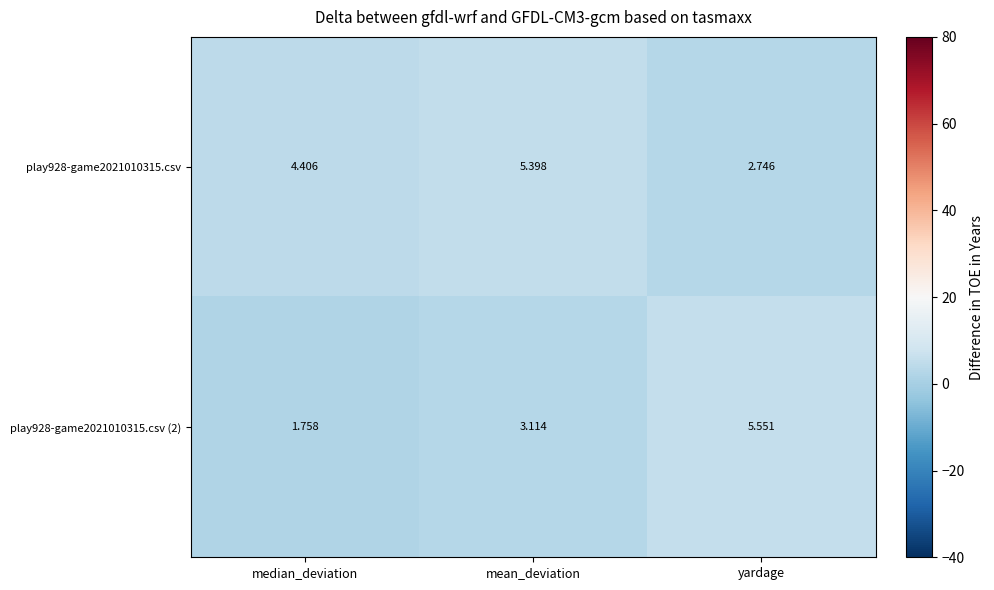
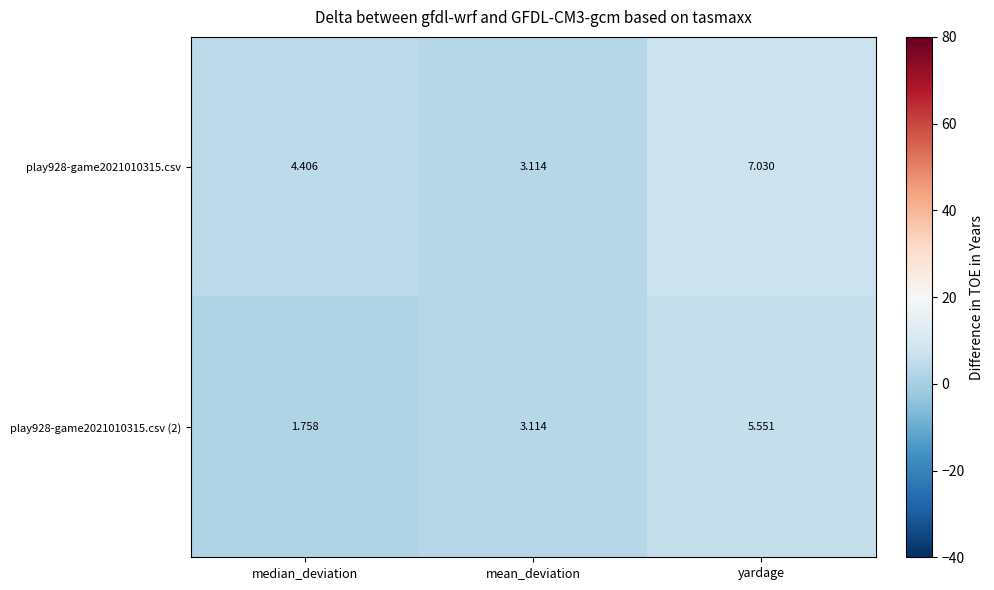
play928-game2021010315.csv, mean_deviation: 5.398 -> 3.114
play928-game2021010315.csv, yardage: 2.746 -> 7.030
